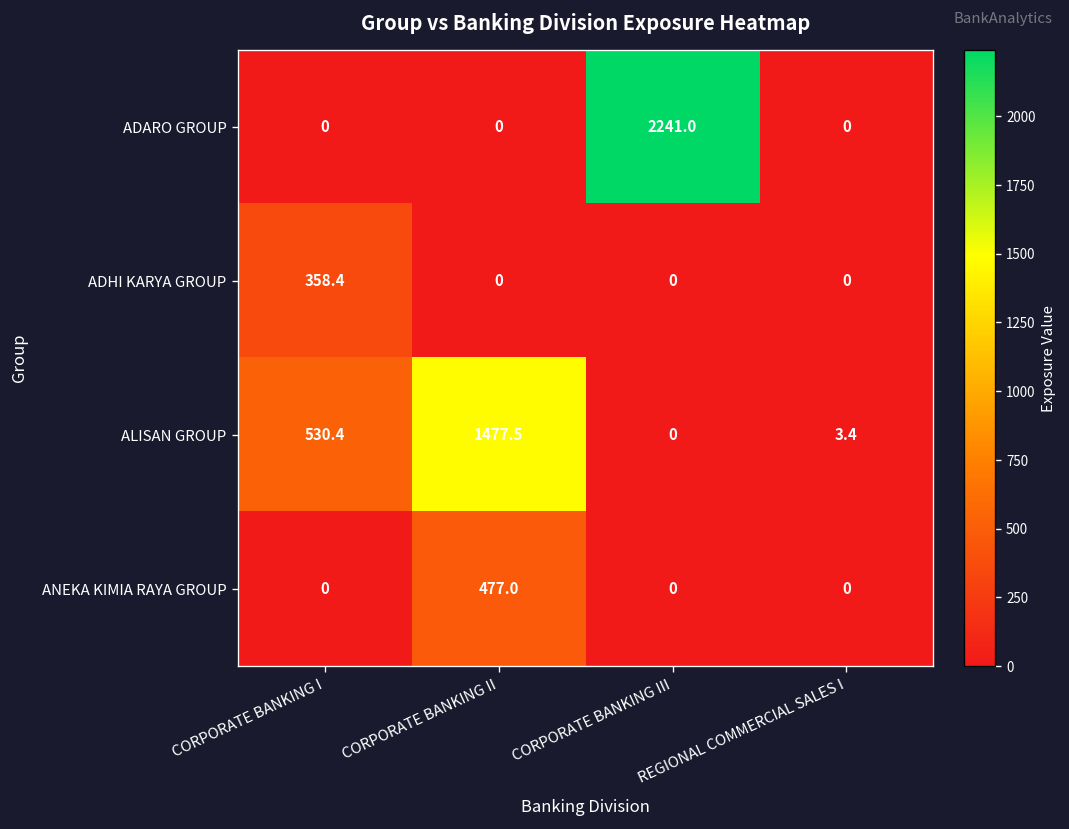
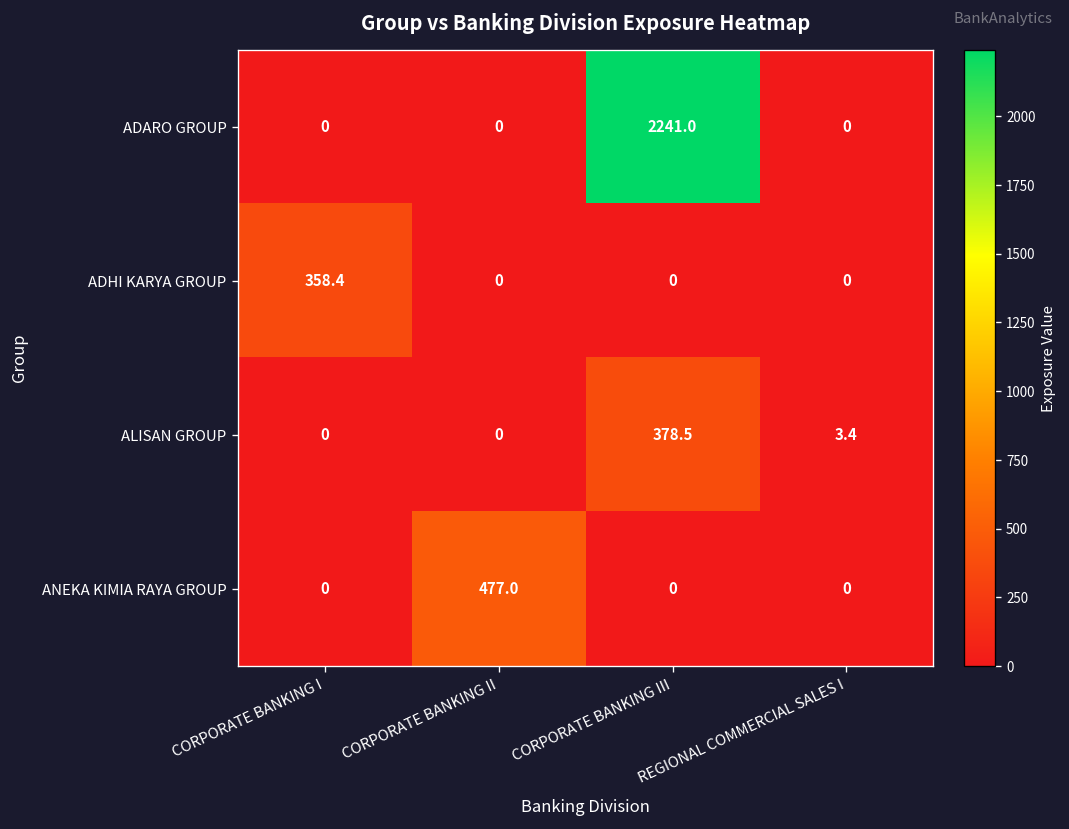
ALISAN GROUP, CORPORATE BANKING I: 530.4 -> 0
ALISAN GROUP, CORPORATE BANKING II: 1477.5 -> 0
ALISAN GROUP, CORPORATE BANKING III: 0 -> 378.5
